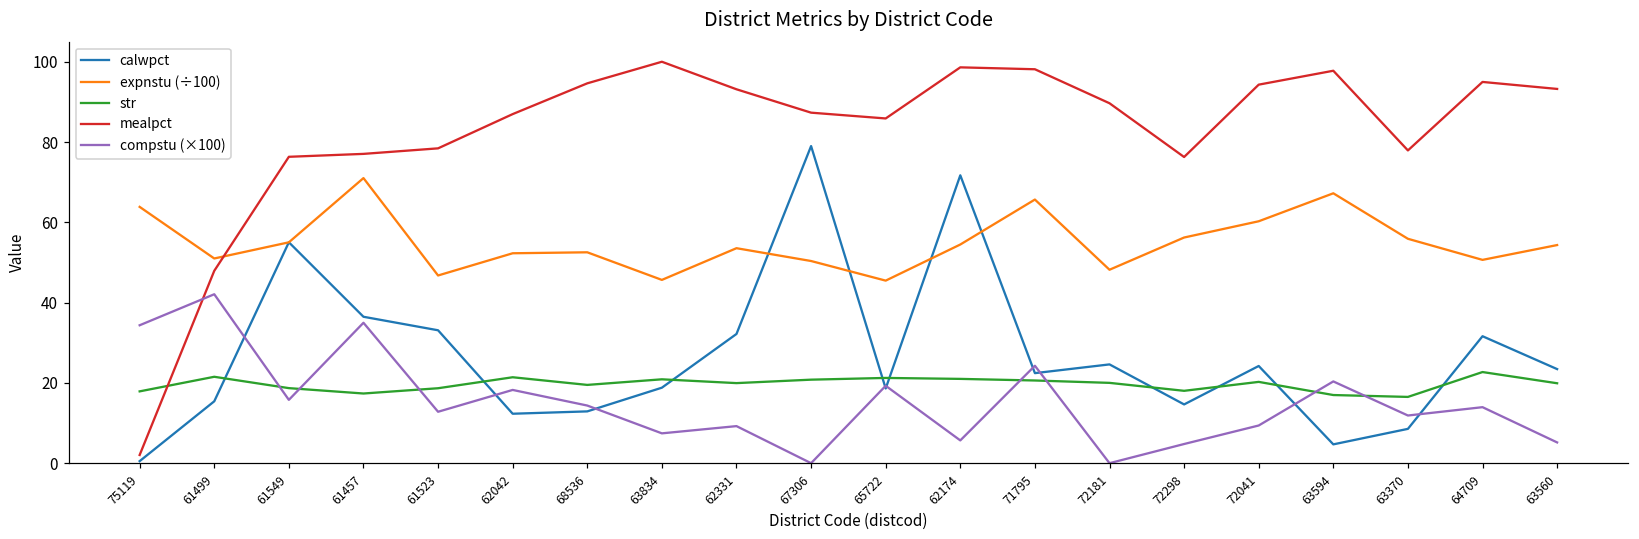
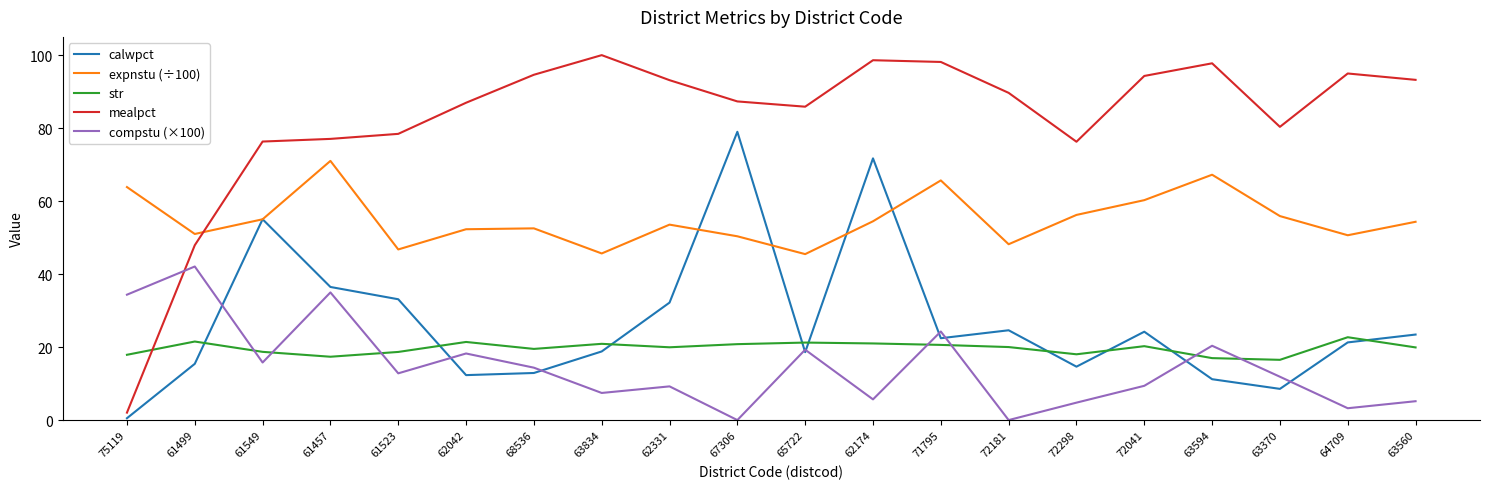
calwpct, 63594: 5 -> 11
mealpct, 63370: 78 -> 80
calwpct, 64709: 32 -> 21
compstu (×100), 64709: 14 -> 3
